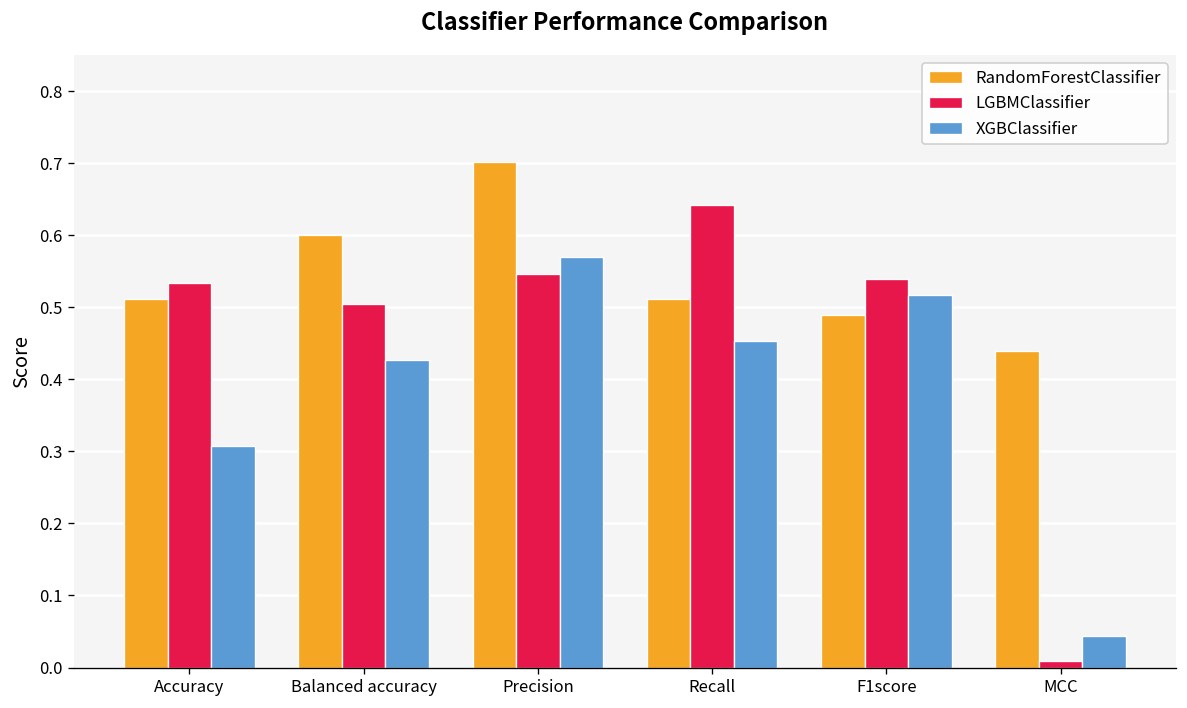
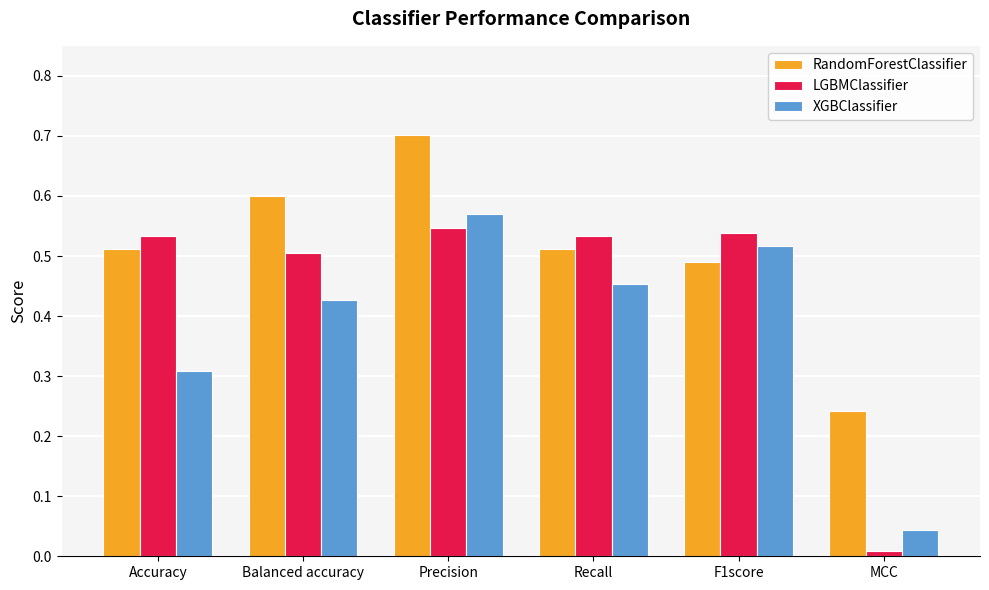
LGBMClassifier, Recall: 0.64 -> 0.53
RandomForestClassifier, MCC: 0.44 -> 0.24
